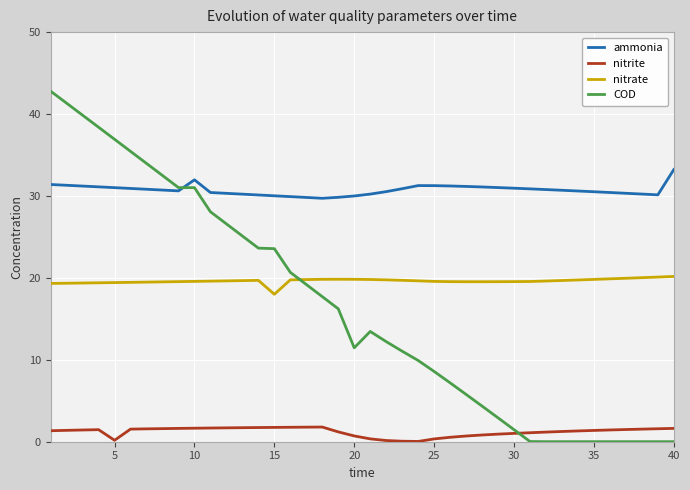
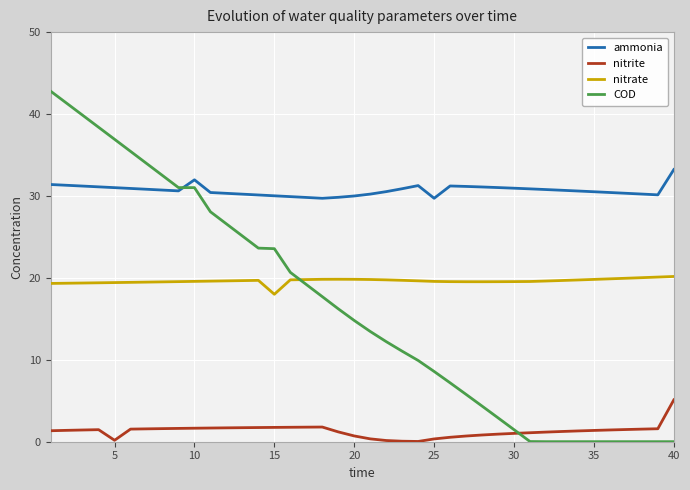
COD, 20: 11 -> 15
ammonia, 25: 31 -> 30
nitrite, 40: 2 -> 5
